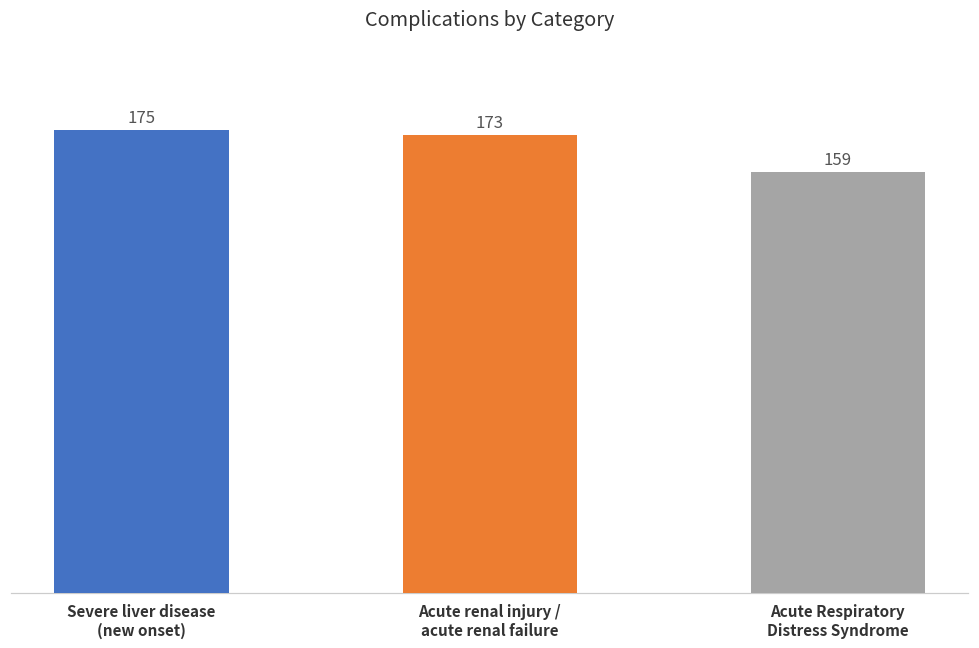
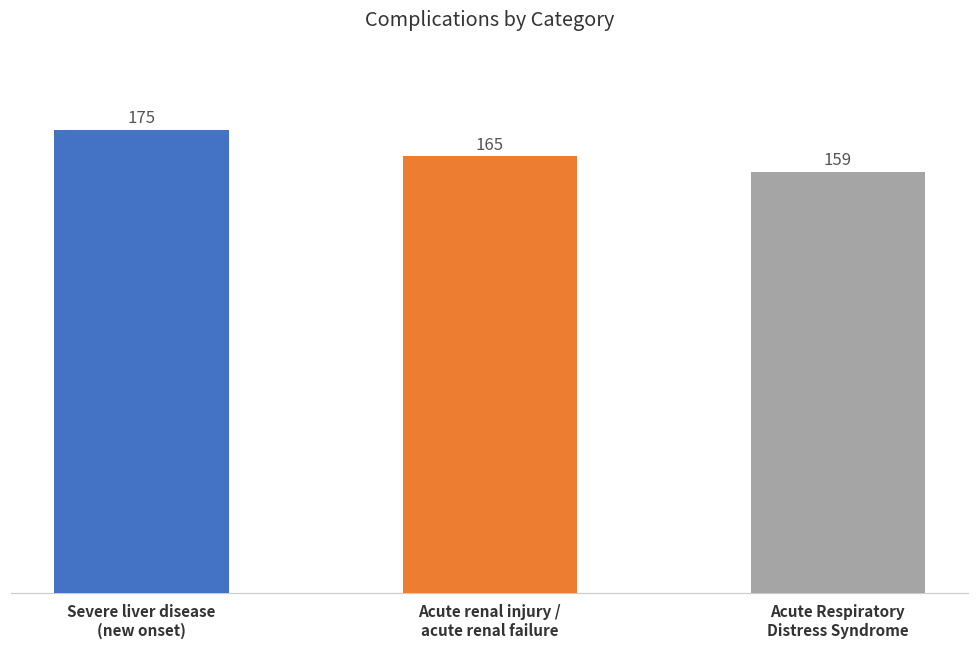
Acute renal injury / acute renal failure: 173 -> 165
